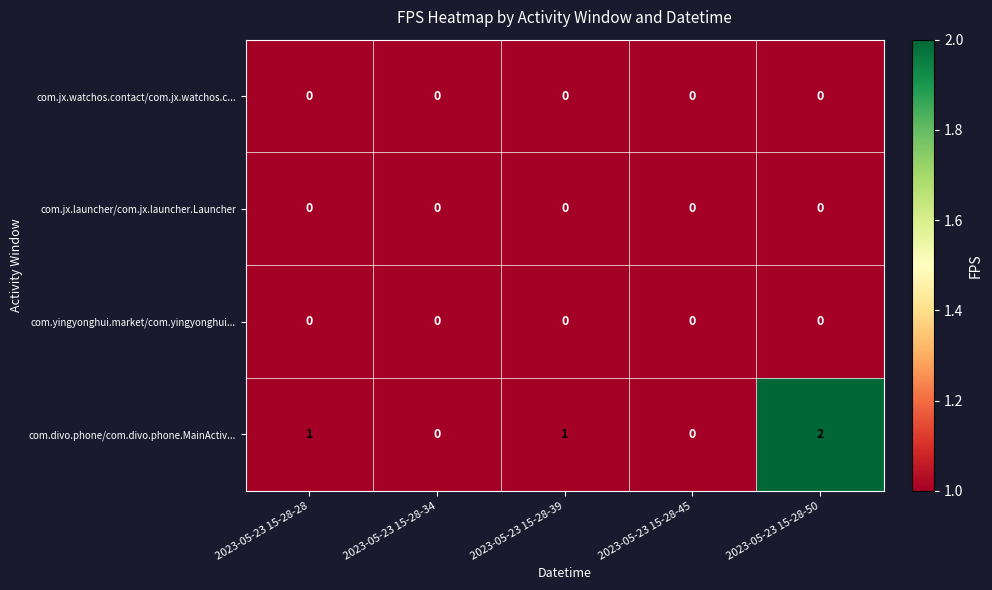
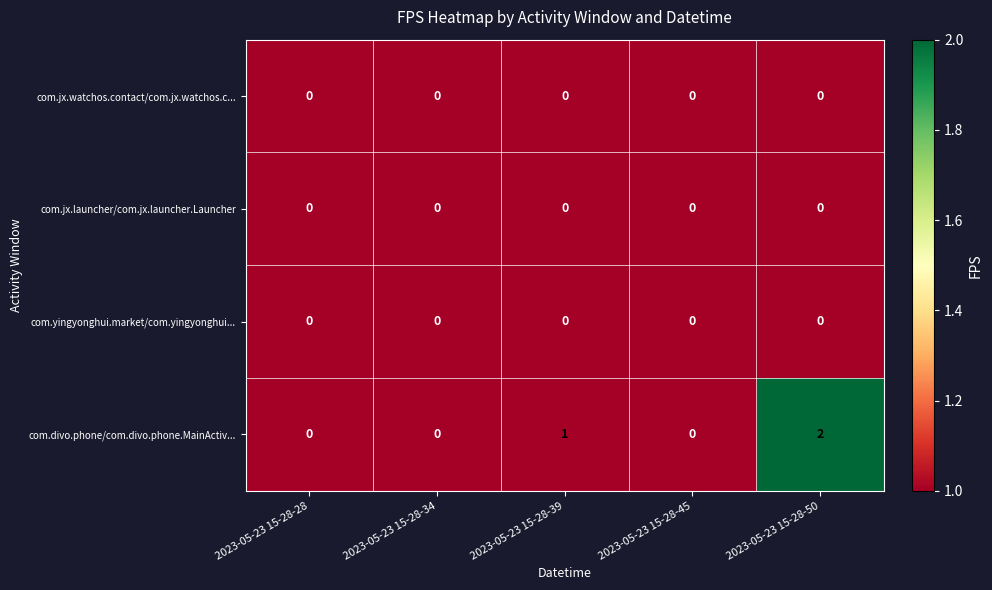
com.divo.phone/com.divo.phone.MainActiv..., 2023-05-23 15-28-28: 1 -> 0
